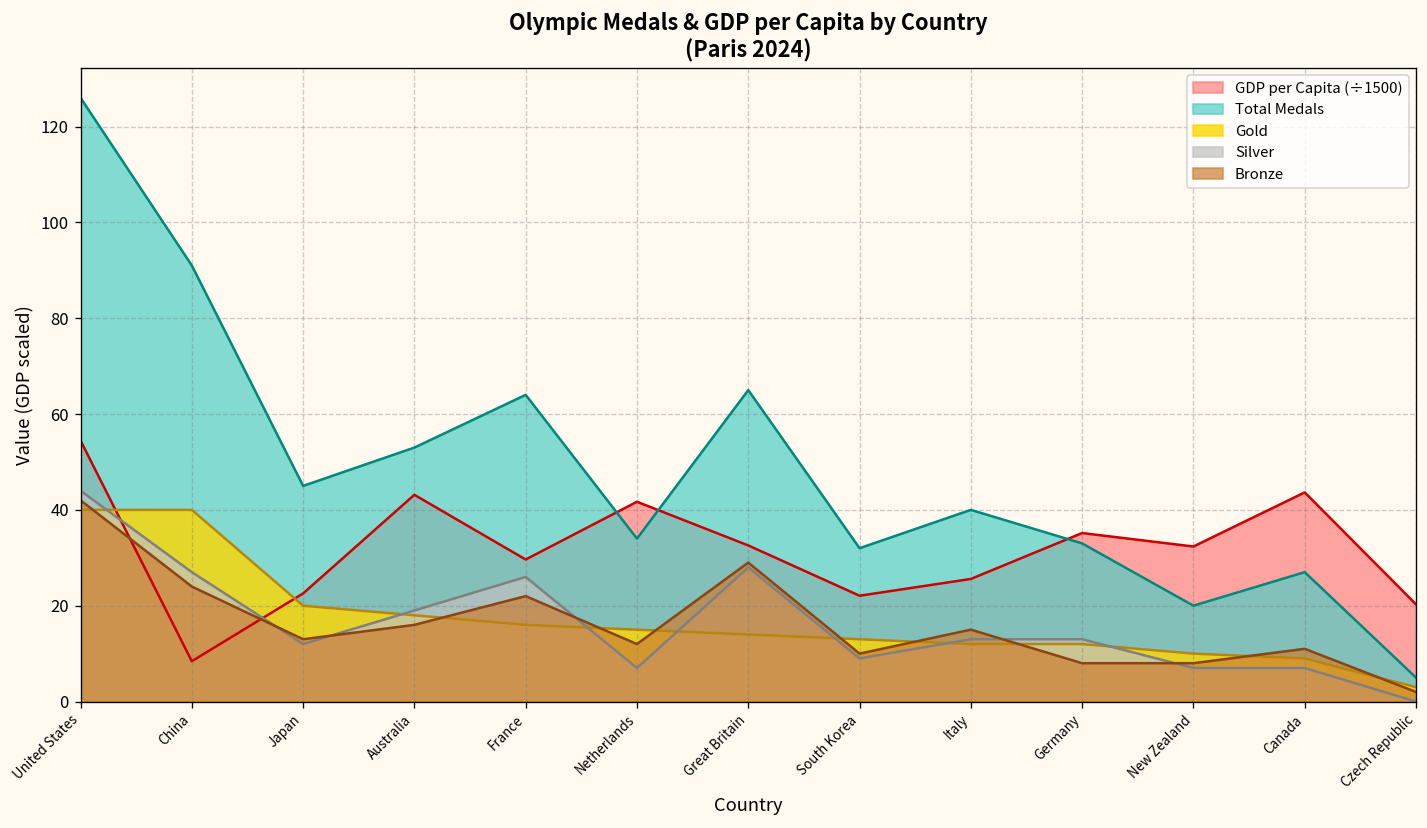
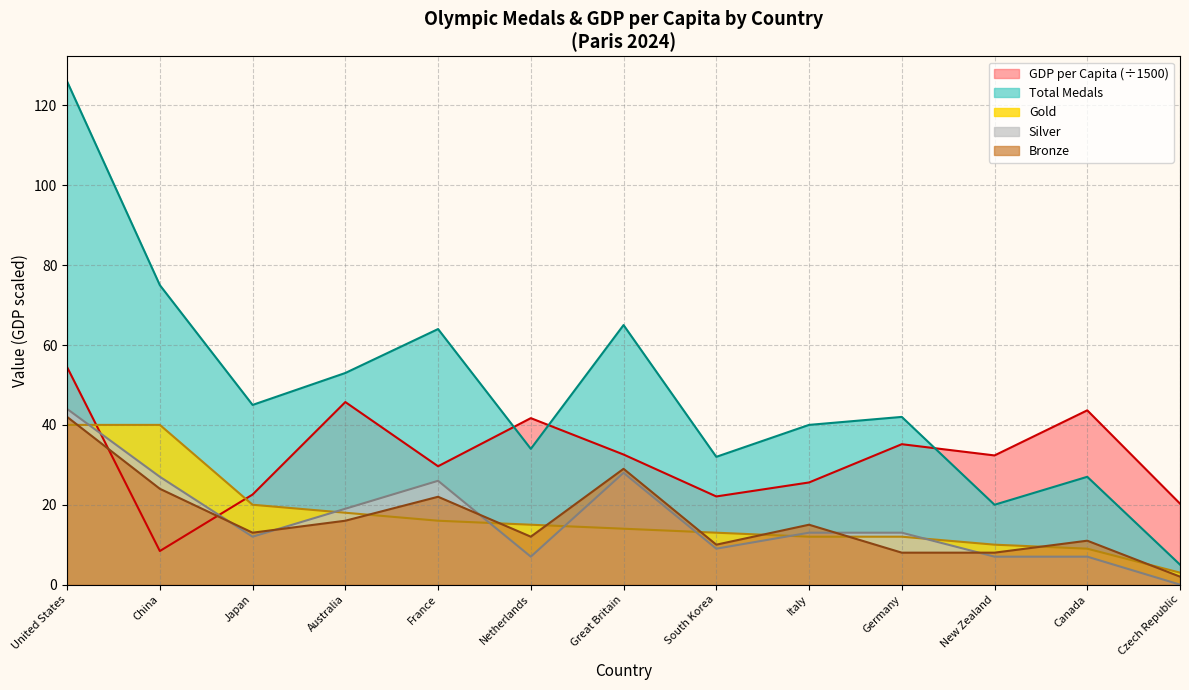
Total Medals, China: 91 -> 75
GDP per Capita (÷1500), Australia: 43 -> 46
Total Medals, Germany: 33 -> 42
